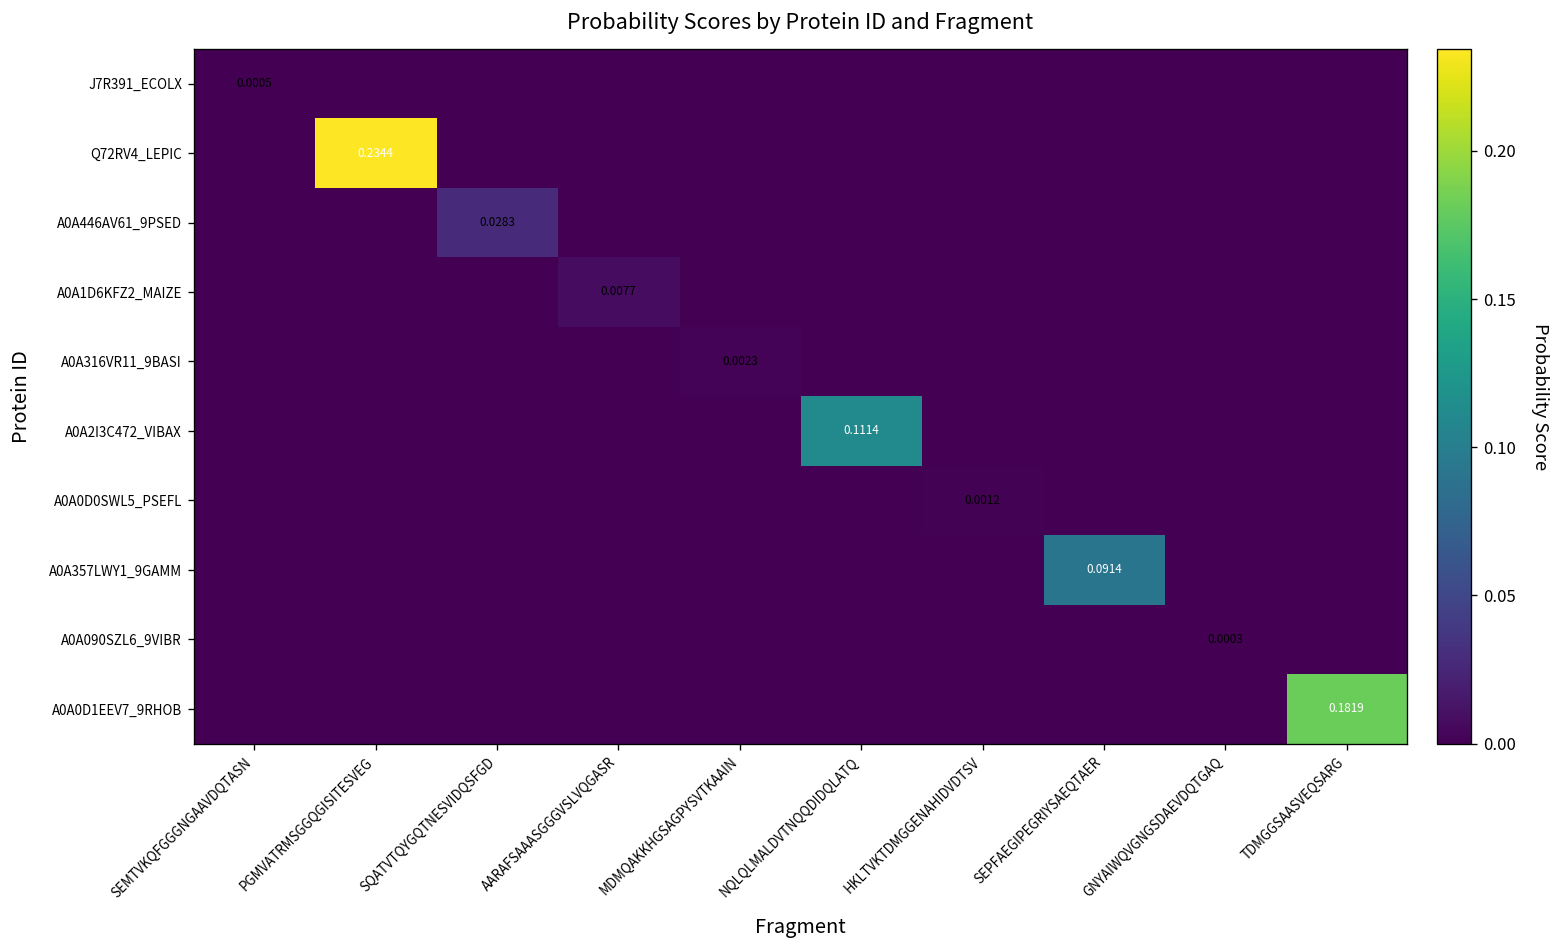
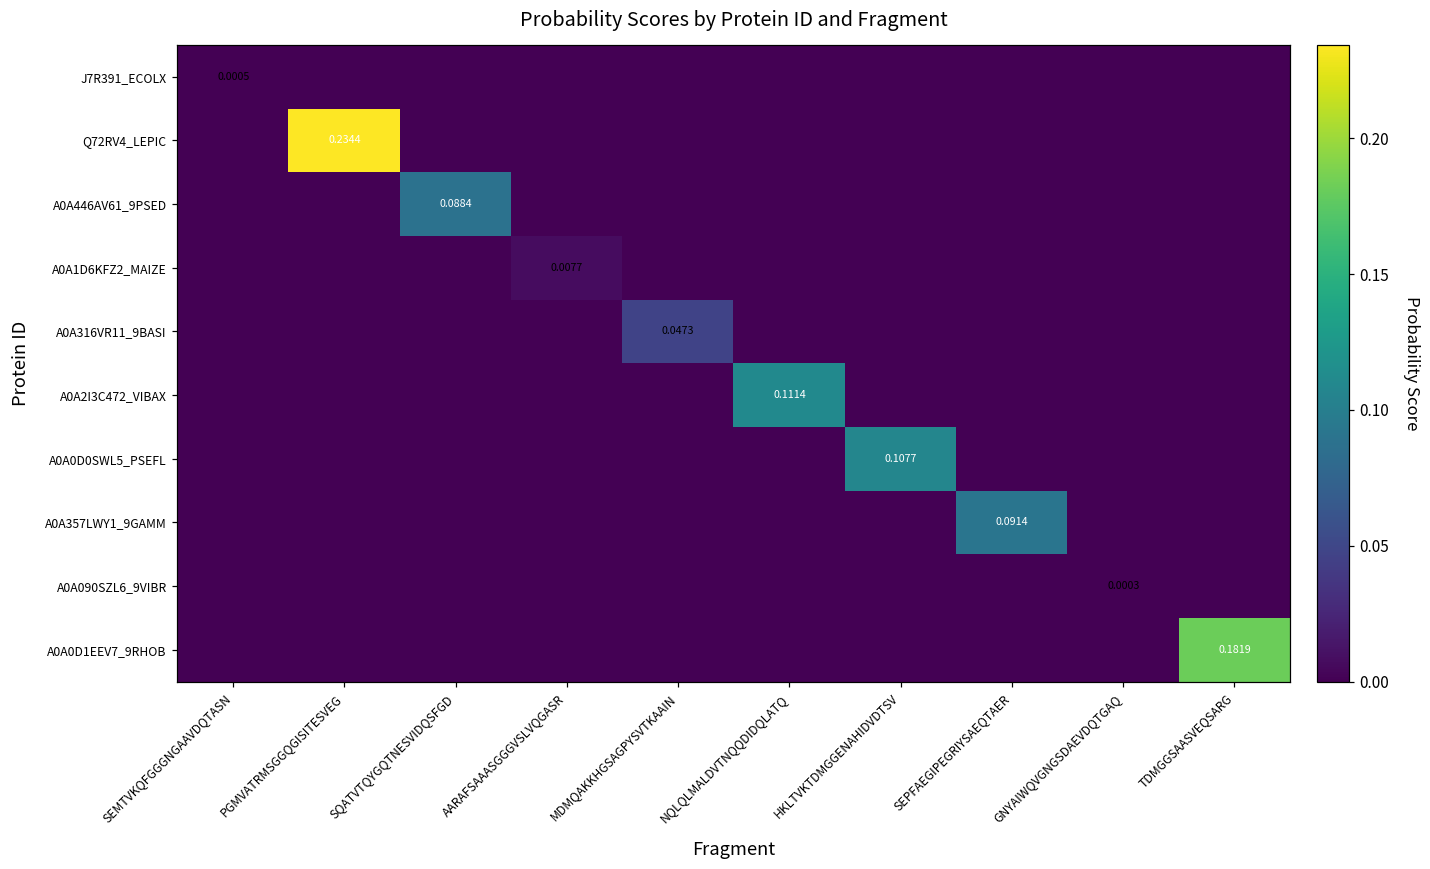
A0A446AV61_9PSED, SQATVTQYGQTNESVIDQSFGD: 0.0283 -> 0.0884
A0A316VR11_9BASI, MDMQAKKHGSAGPYSVTKAAIN: 0.0023 -> 0.0473
A0A0D0SWL5_PSEFL, HKLTVKTDMGGENAHIDVDTSV: 0.0012 -> 0.1077
